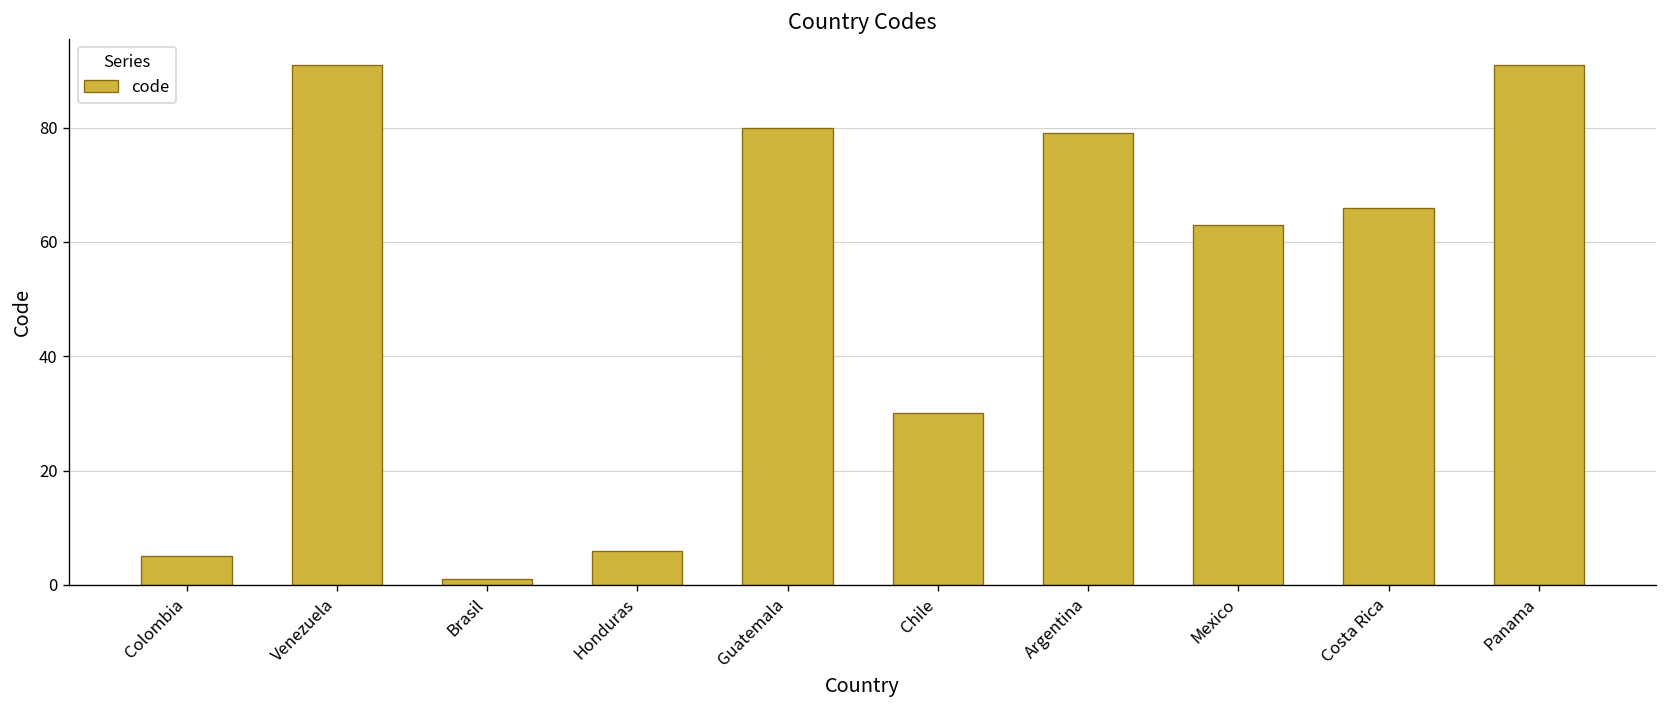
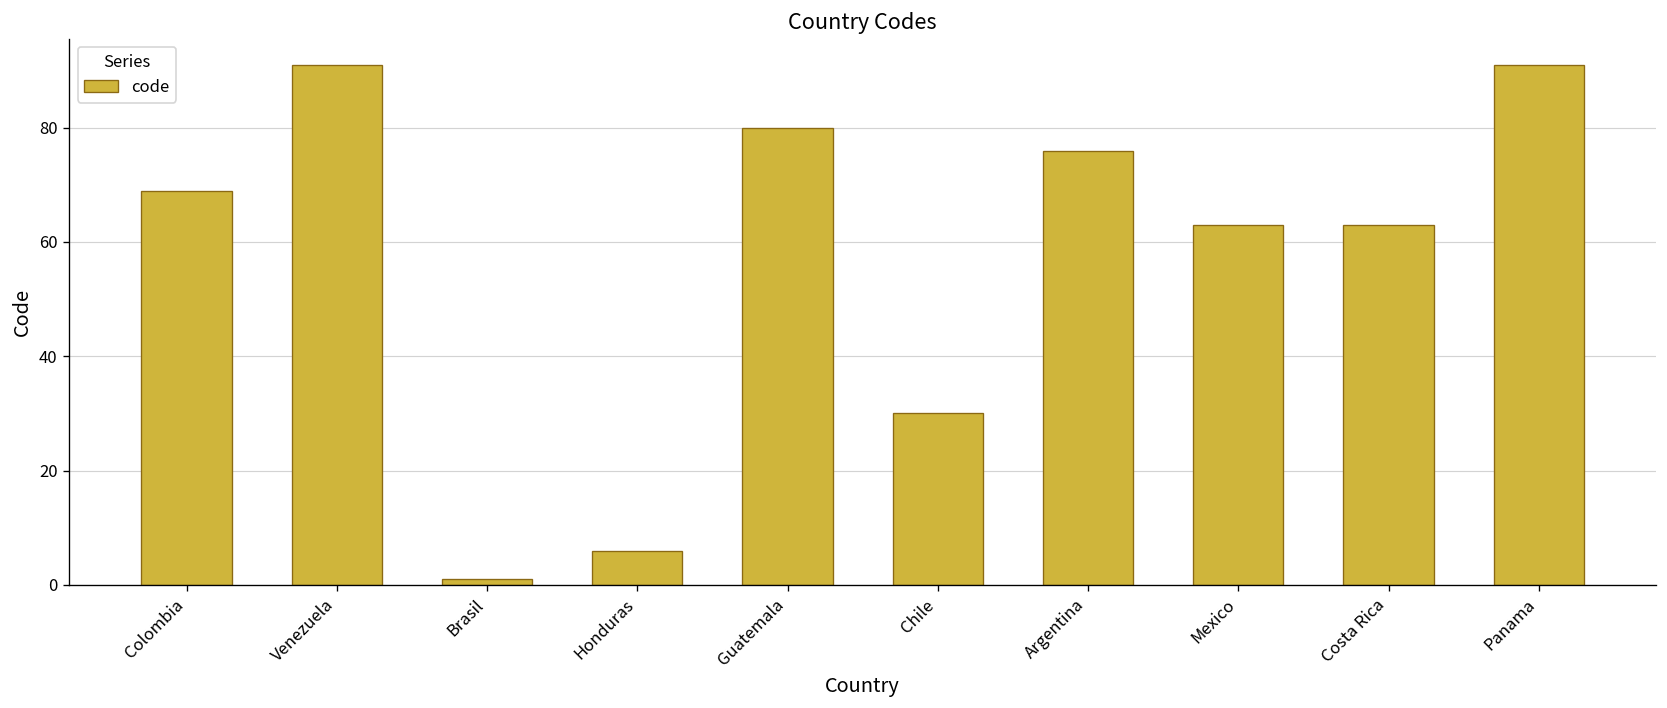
Colombia: 5 -> 69
Argentina: 79 -> 76
Costa Rica: 66 -> 63
